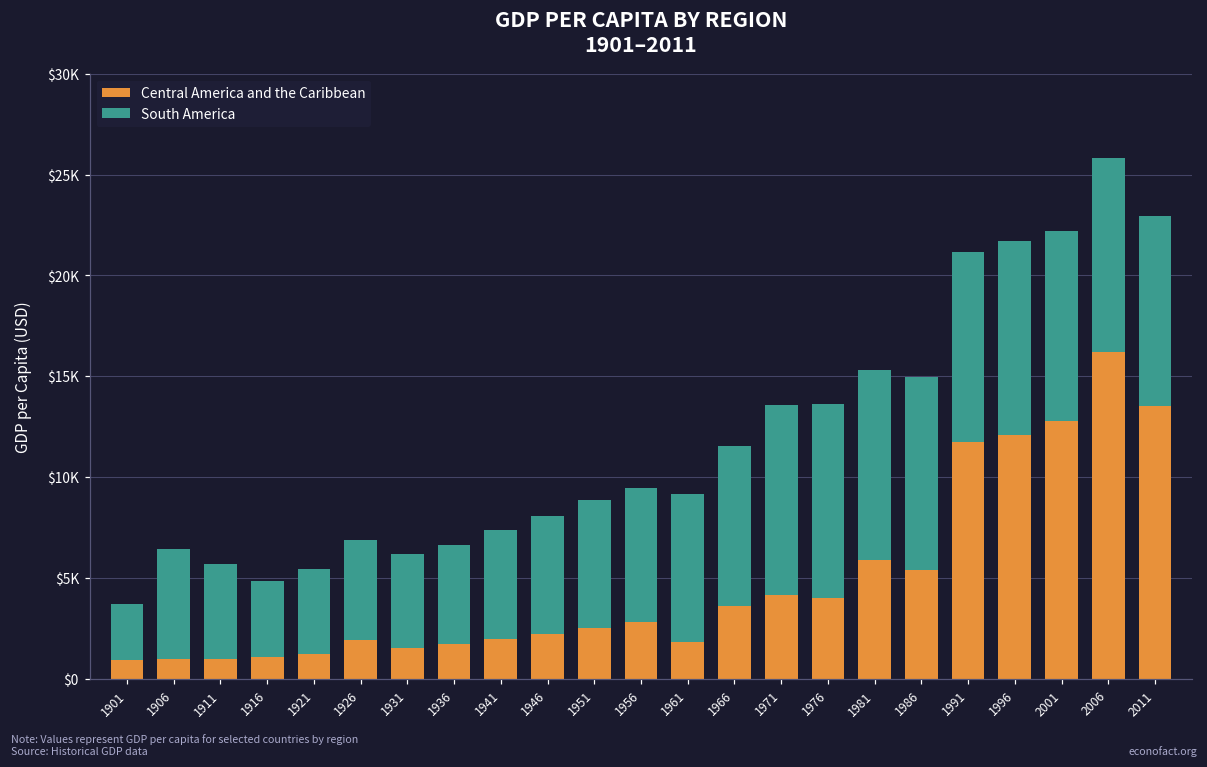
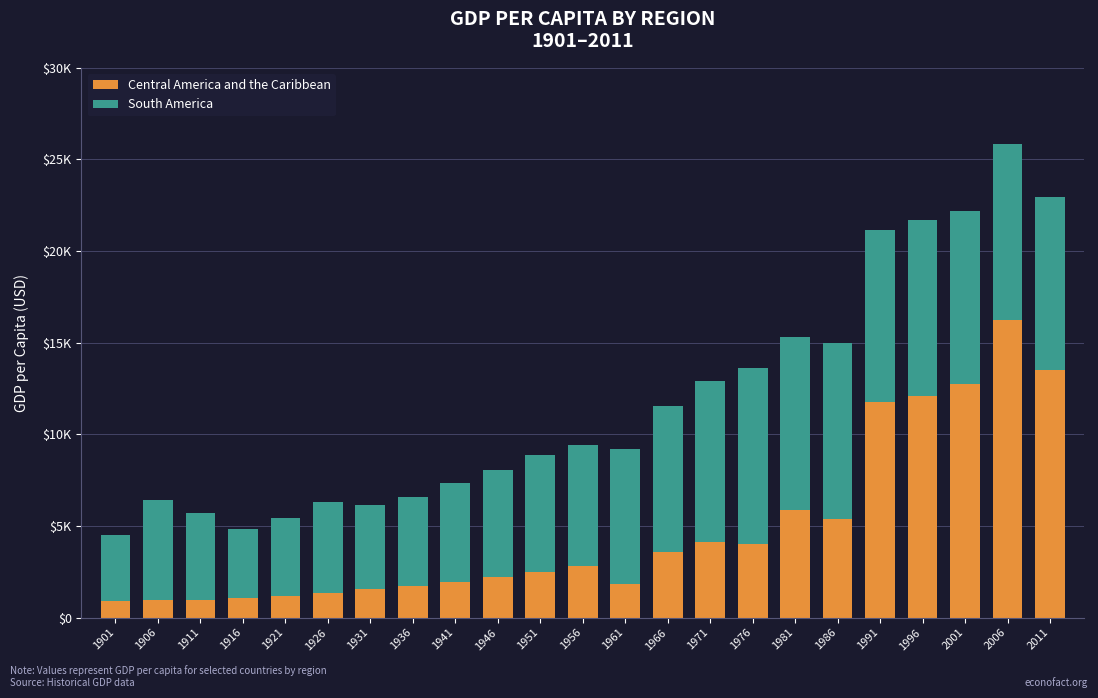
South America, 1901: $2800 -> $3600
Central America and the Caribbean, 1926: $1900 -> $1400
South America, 1971: $9400 -> $8800
